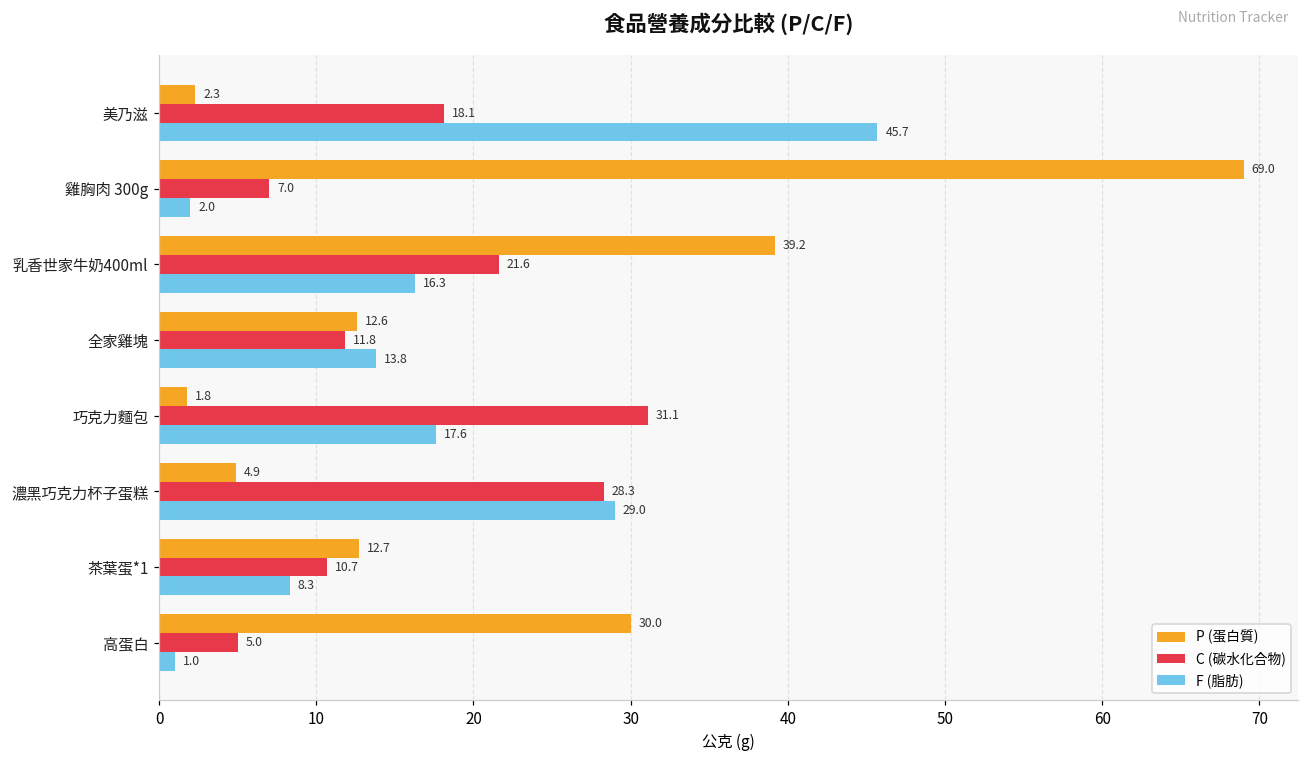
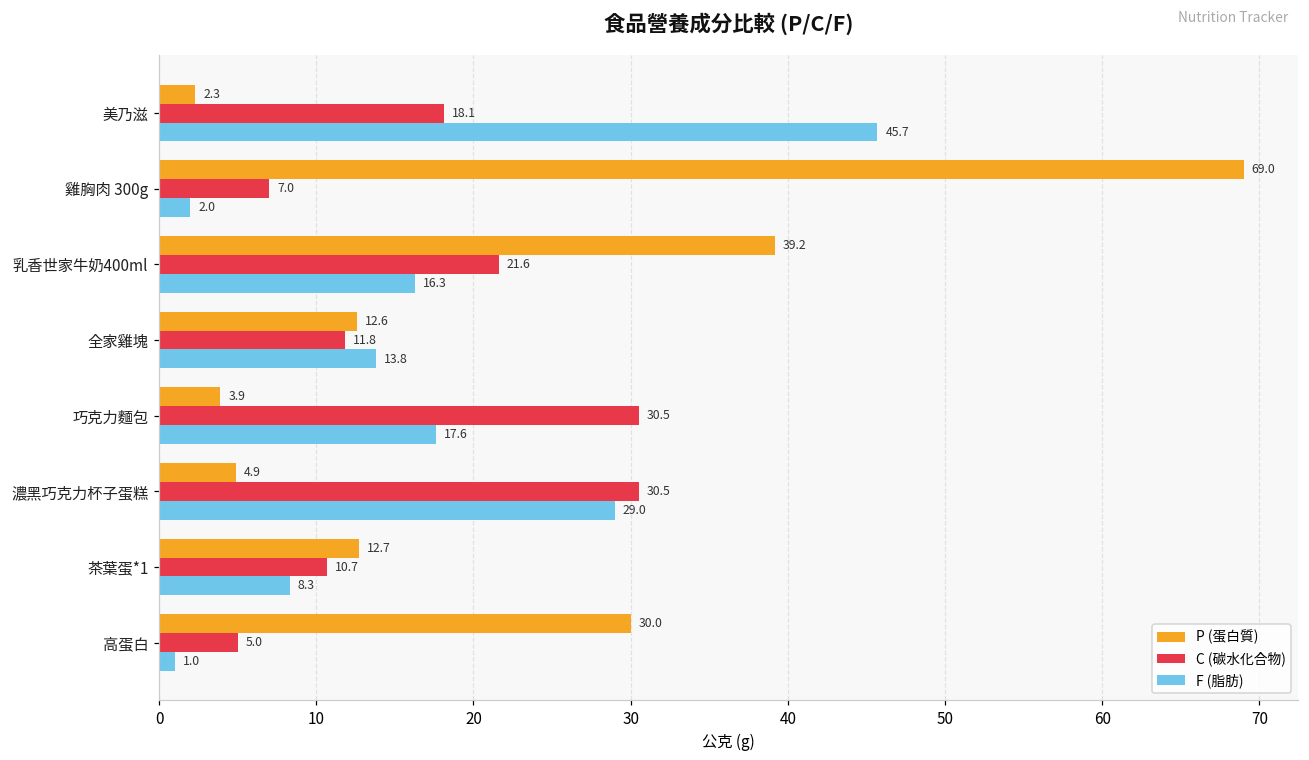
P (蛋白質), 巧克力麵包: 1.8 -> 3.9
C (碳水化合物), 巧克力麵包: 31.1 -> 30.5
C (碳水化合物), 濃黑巧克力杯子蛋糕: 28.3 -> 30.5
